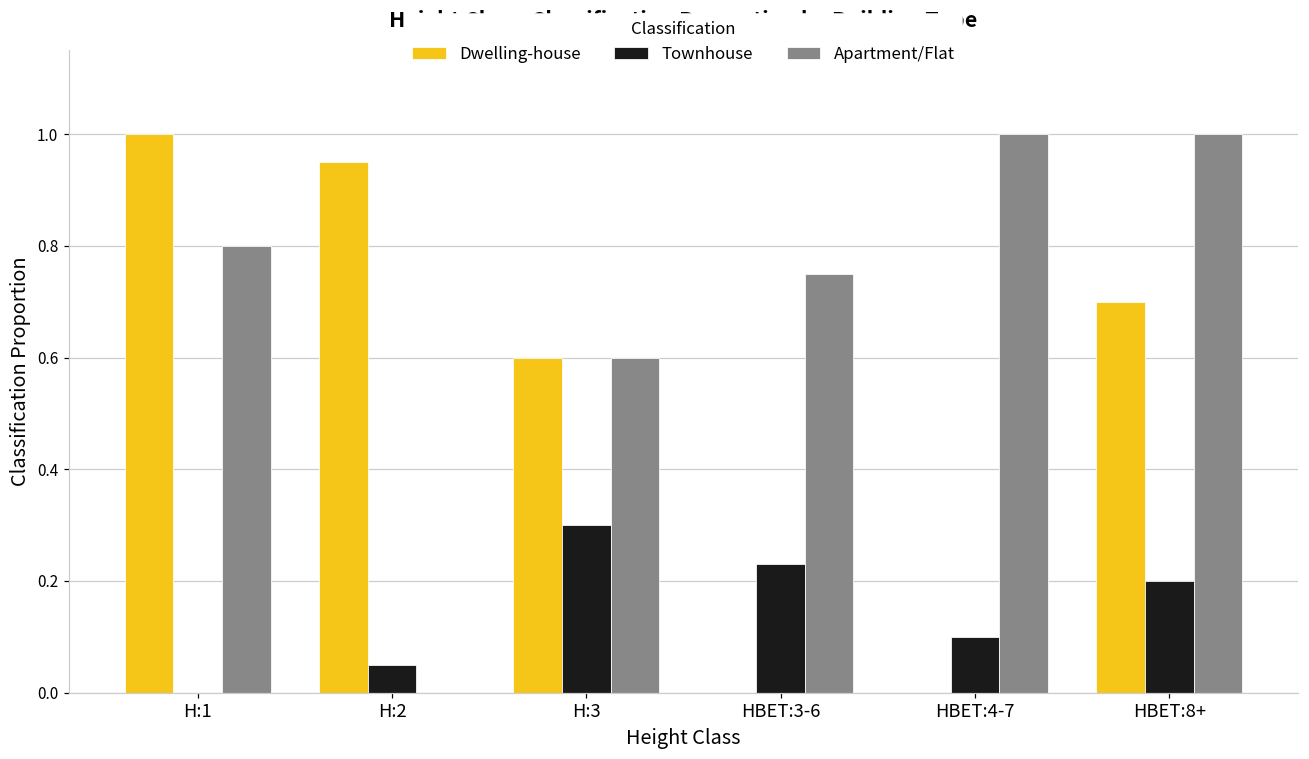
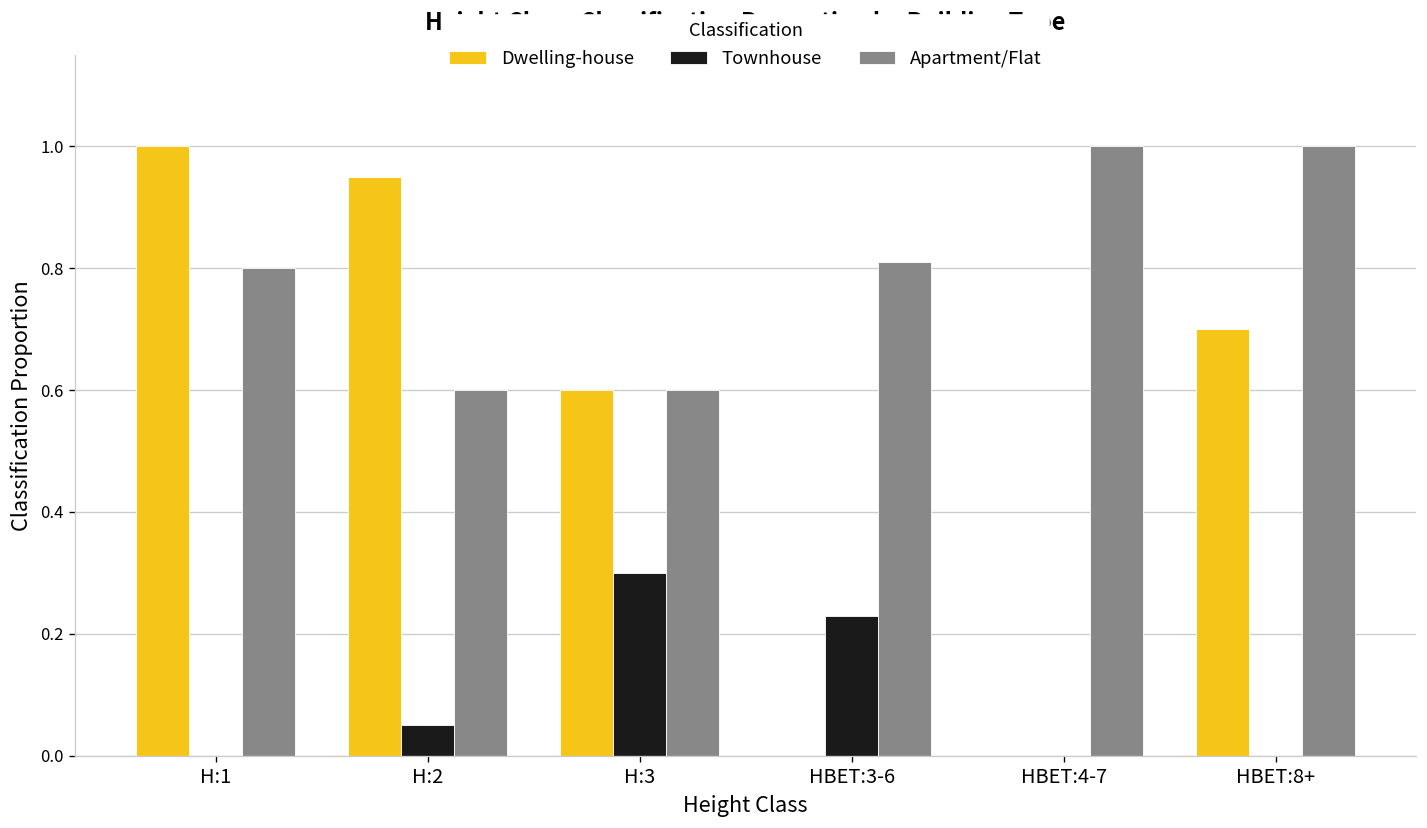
Apartment/Flat, H:2: 0.0 -> 0.6
Apartment/Flat, HBET:3-6: 0.75 -> 0.81
Townhouse, HBET:4-7: 0.1 -> 0.0
Townhouse, HBET:8+: 0.2 -> 0.0
